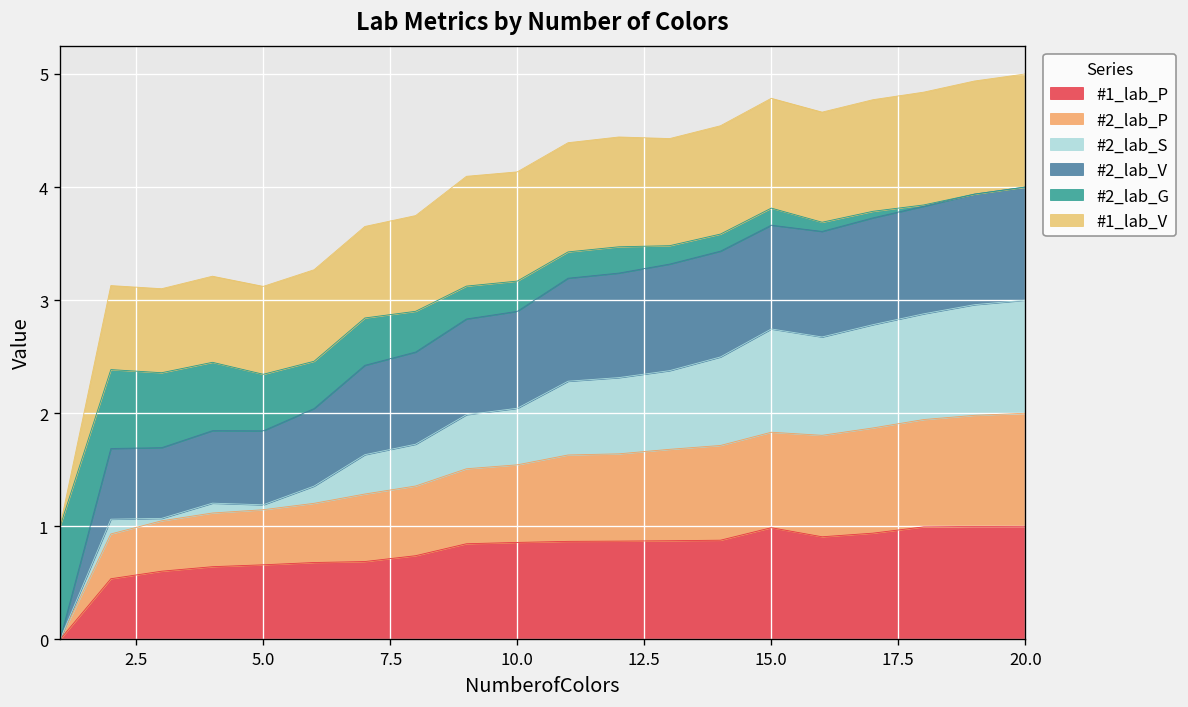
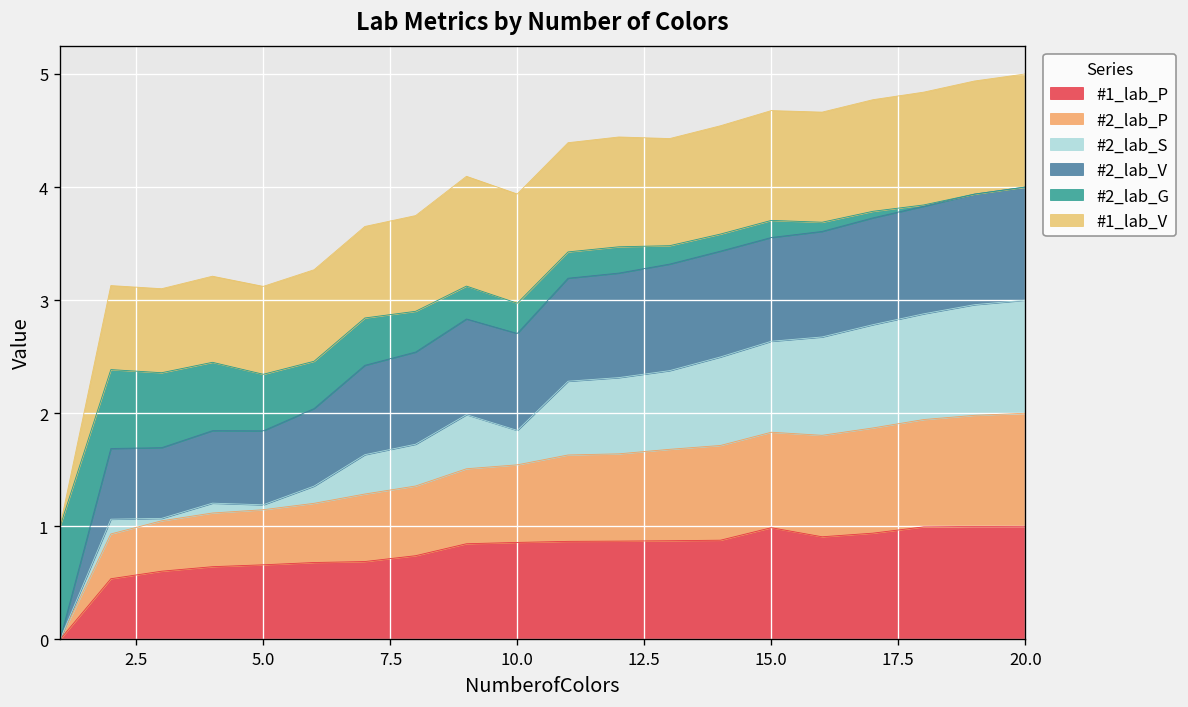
#2_lab_S, 10.0: 0.5 -> 0.3
#2_lab_S, 15.0: 0.9 -> 0.8
